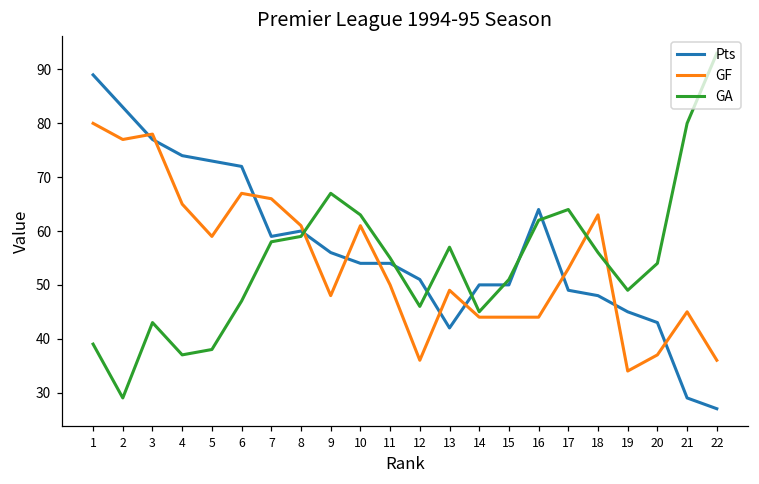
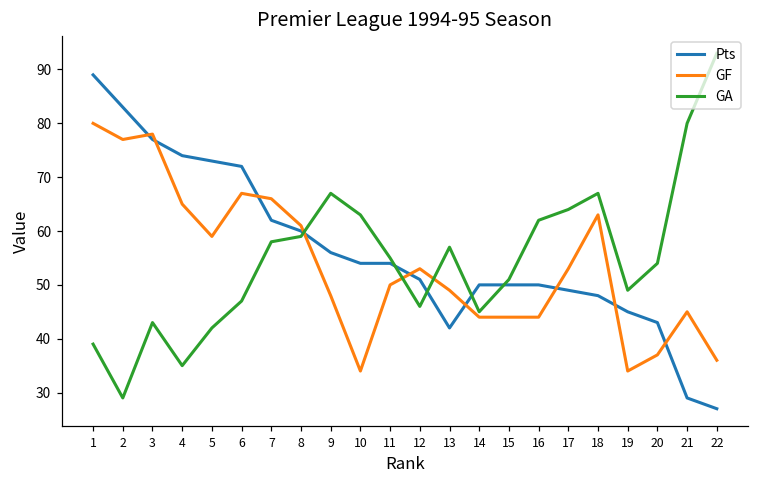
GA, 4: 37 -> 35
GA, 5: 38 -> 42
Pts, 7: 59 -> 62
GF, 10: 61 -> 34
GF, 12: 36 -> 53
Pts, 16: 64 -> 50
GA, 18: 56 -> 67
